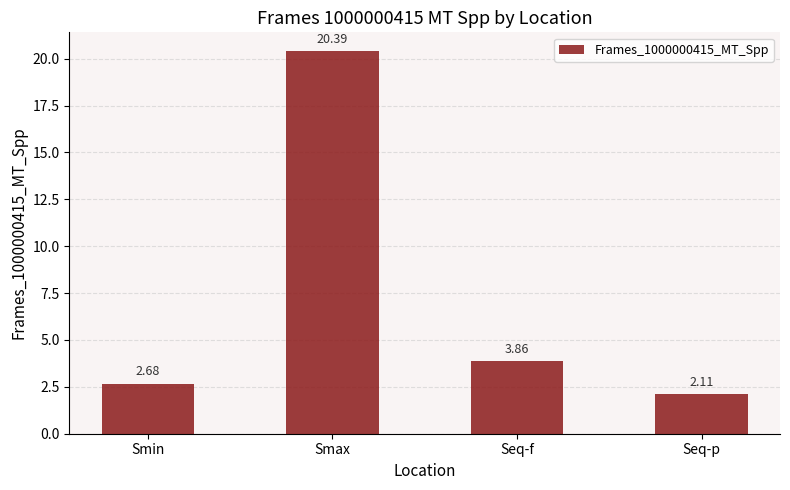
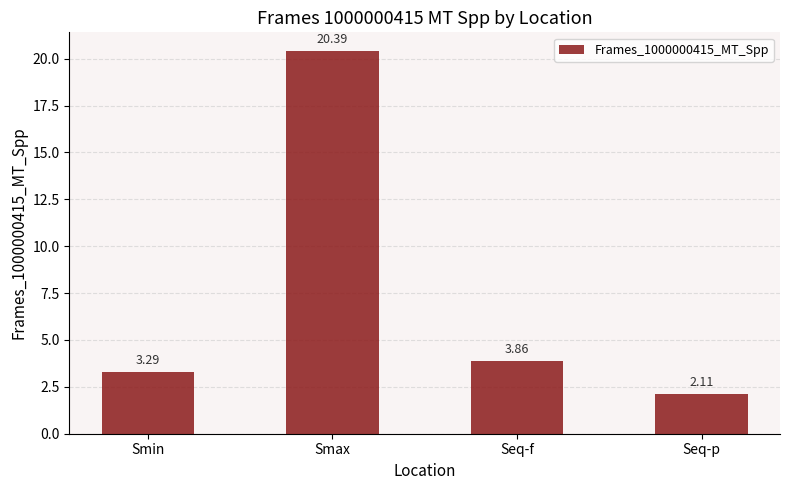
Smin: 2.68 -> 3.29
